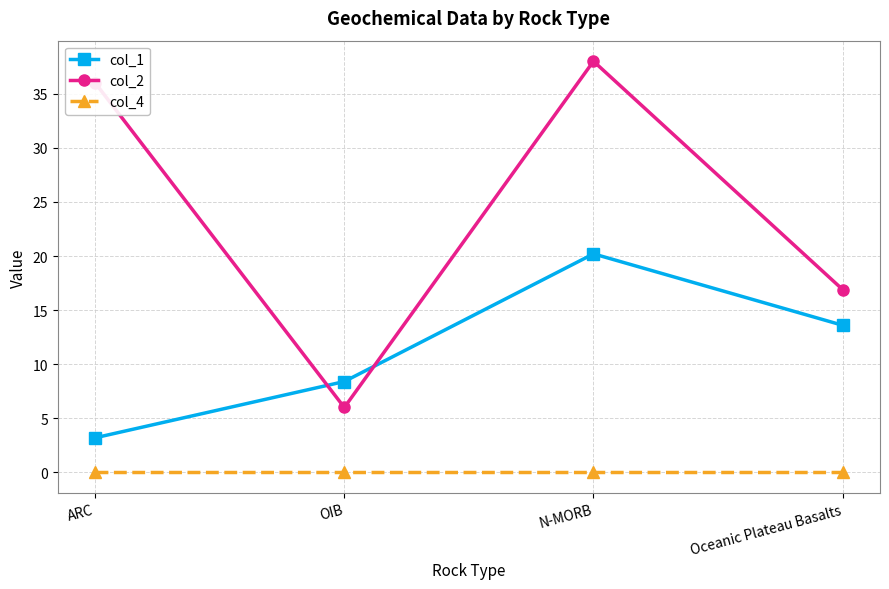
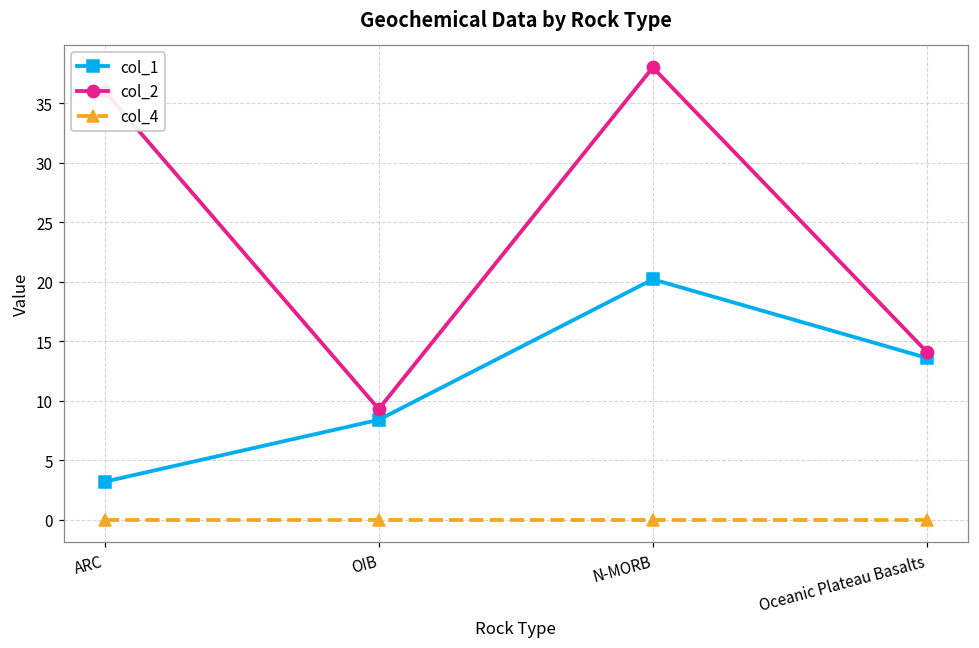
col_2, OIB: 6.0 -> 9.3
col_2, Oceanic Plateau Basalts: 16.9 -> 14.1
